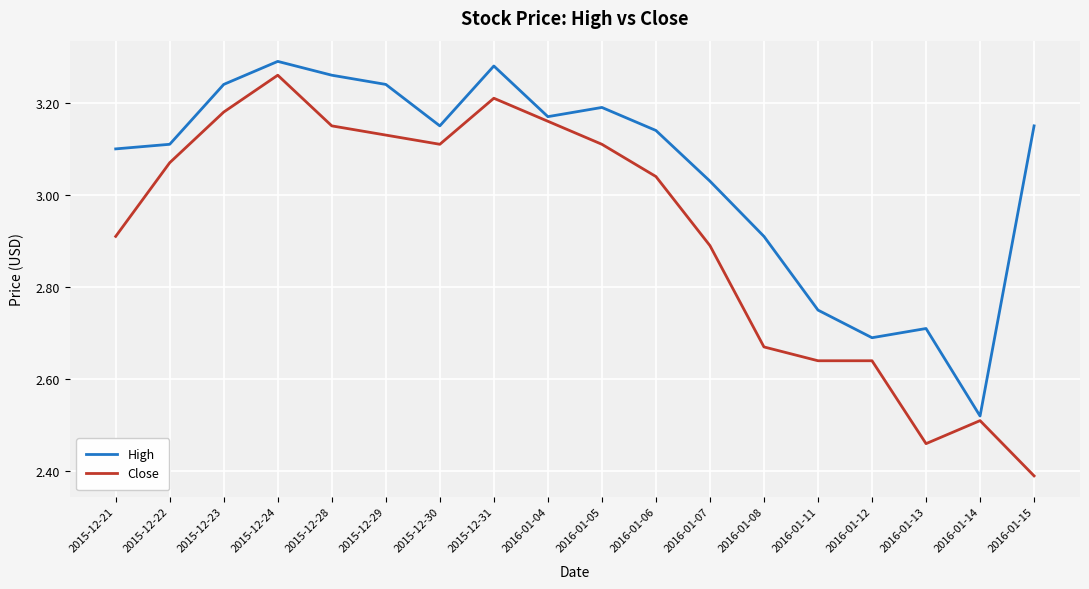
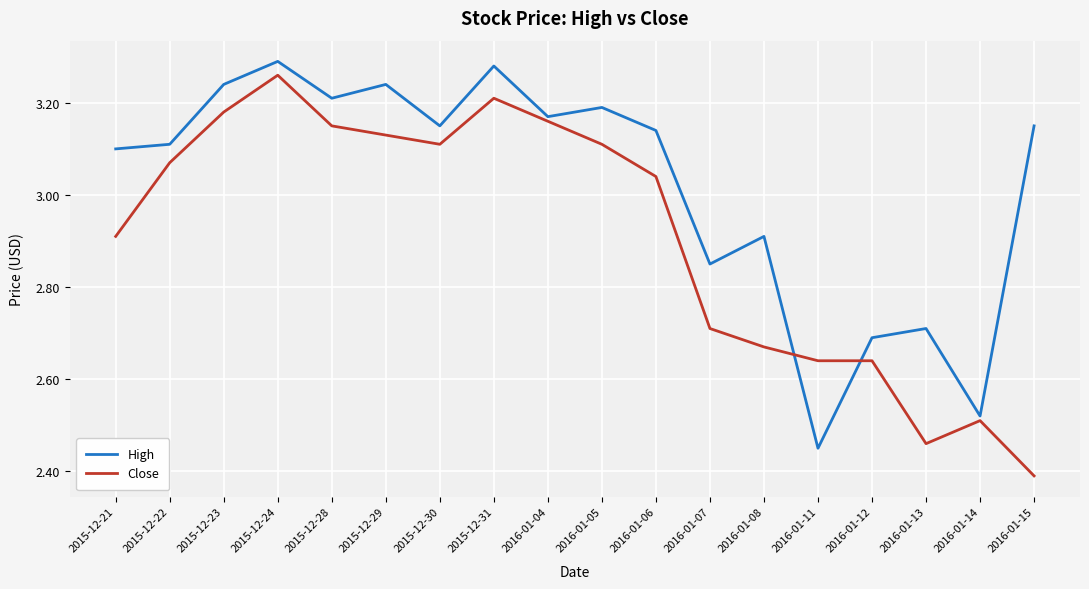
High, 2015-12-28: 3.26 -> 3.21
High, 2016-01-07: 3.03 -> 2.85
Close, 2016-01-07: 2.89 -> 2.71
High, 2016-01-11: 2.75 -> 2.45
